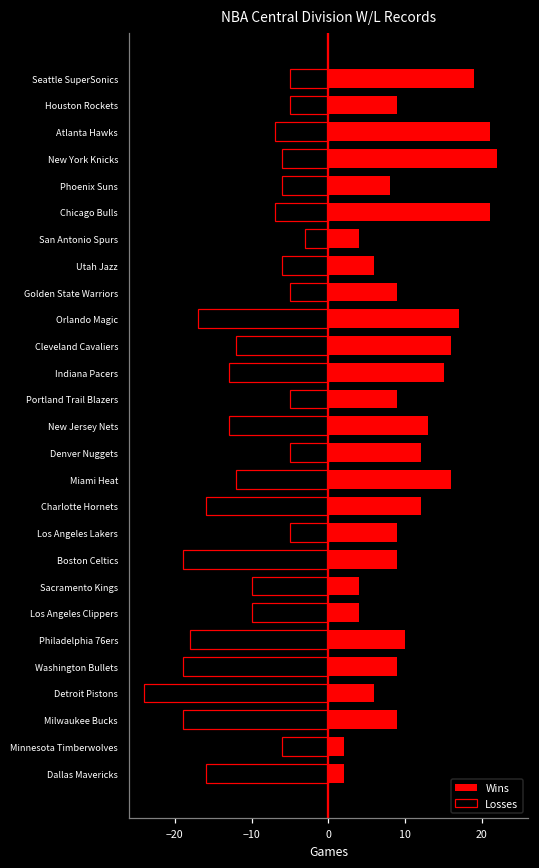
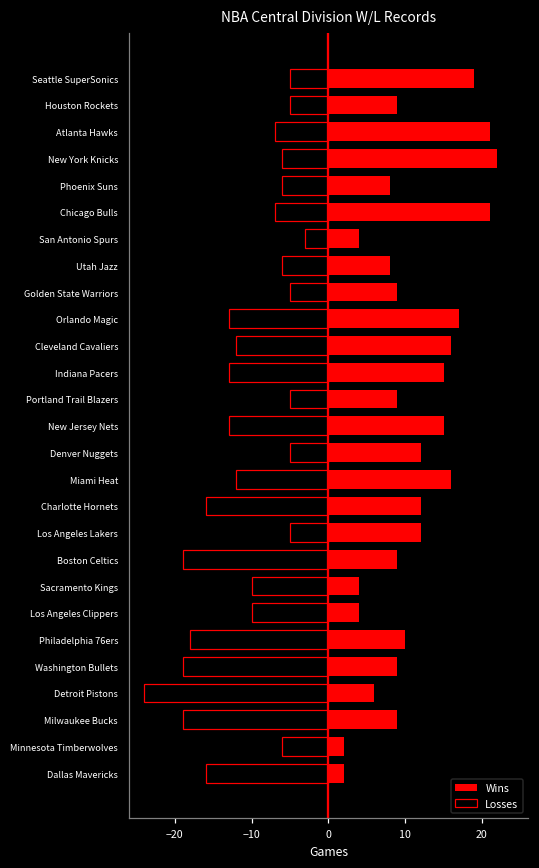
Wins, Utah Jazz: 6 -> 8
Losses, Orlando Magic: -17 -> -13
Wins, New Jersey Nets: 13 -> 15
Wins, Los Angeles Lakers: 9 -> 12
